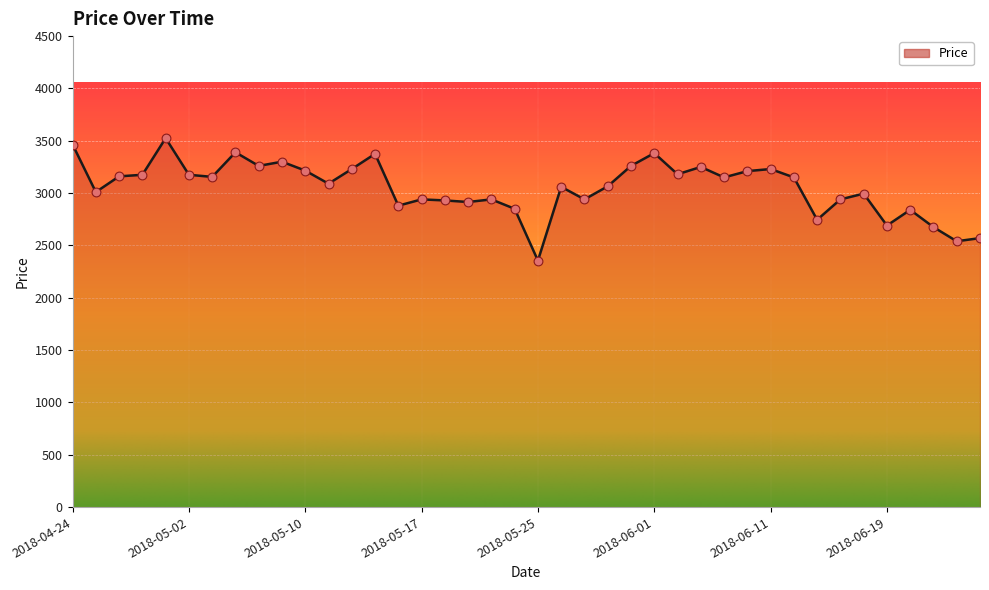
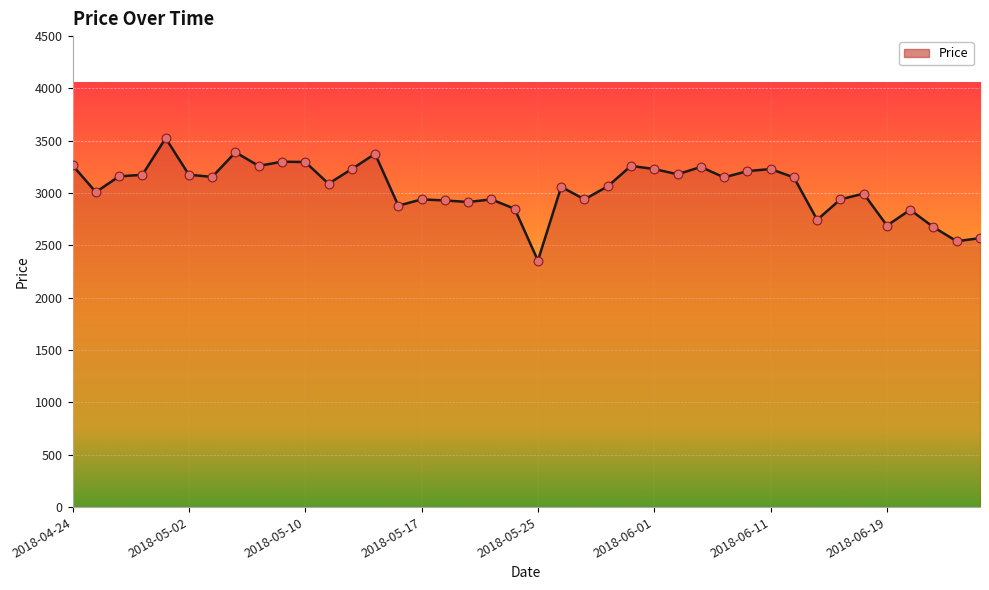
2018-04-24: 3460 -> 3270
2018-05-10: 3220 -> 3300
2018-06-01: 3380 -> 3230
